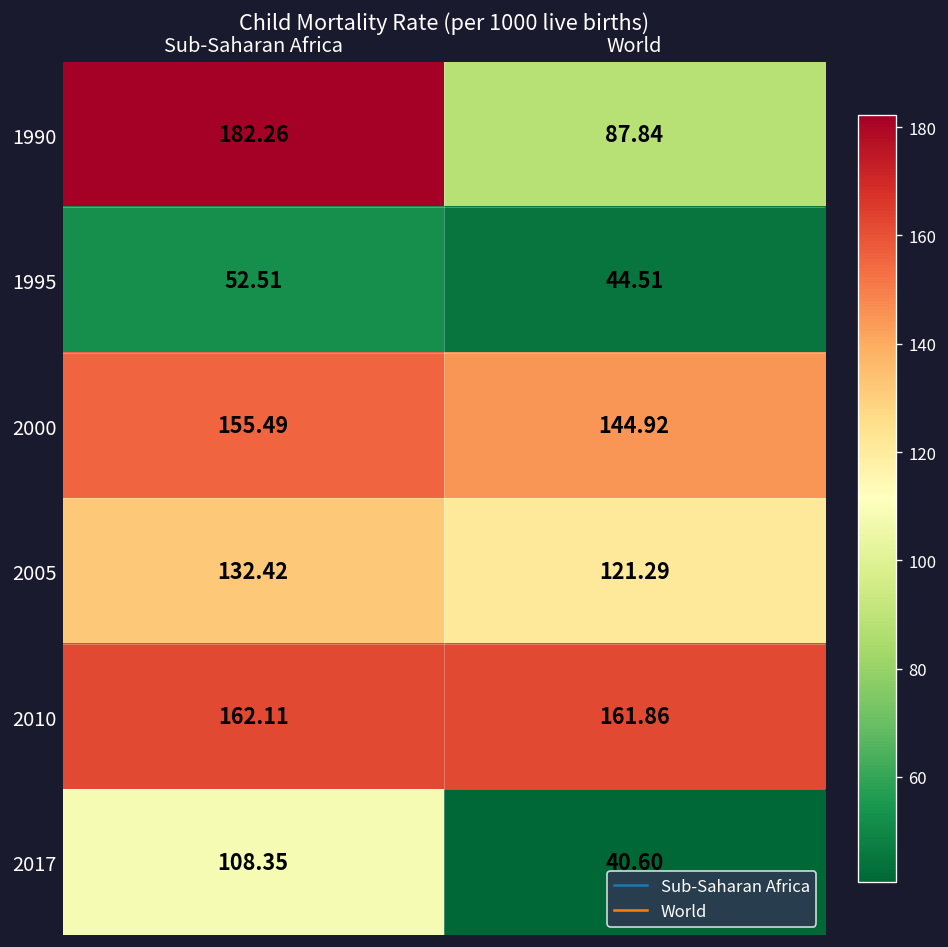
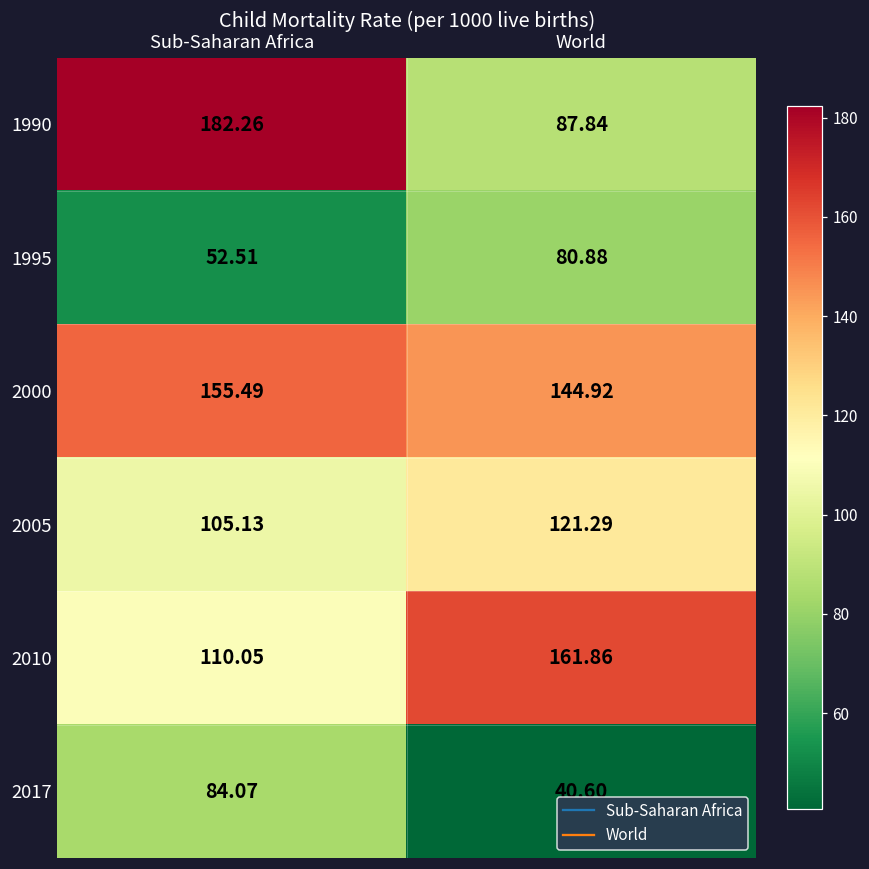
1995, World: 44.51 -> 80.88
2005, Sub-Saharan Africa: 132.42 -> 105.13
2010, Sub-Saharan Africa: 162.11 -> 110.05
2017, Sub-Saharan Africa: 108.35 -> 84.07
